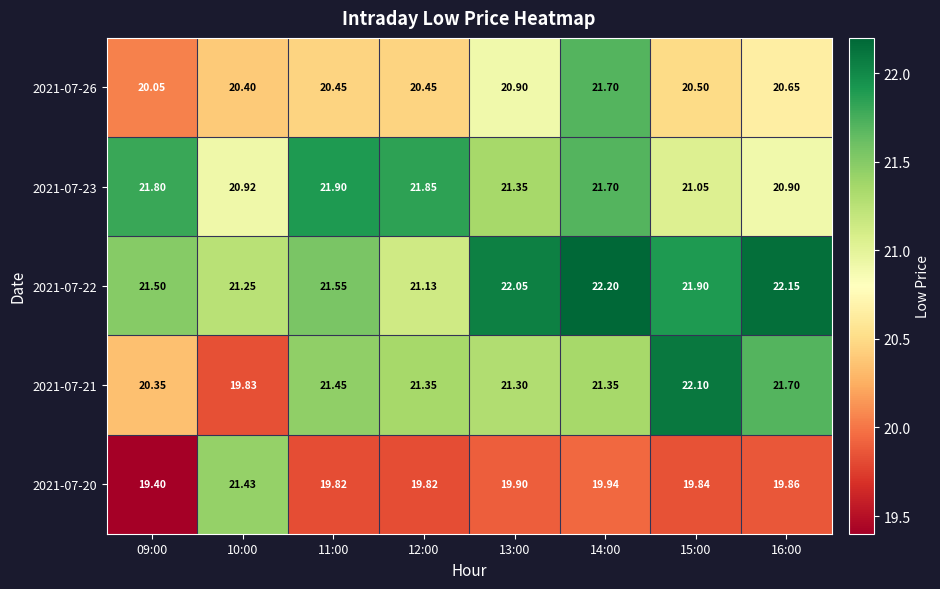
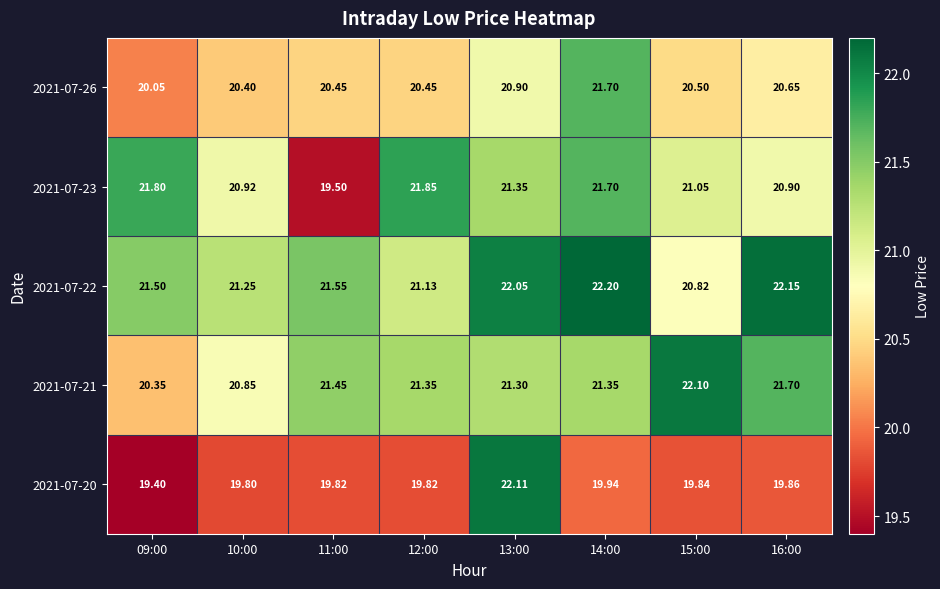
2021-07-23, 11:00: 21.90 -> 19.50
2021-07-22, 15:00: 21.90 -> 20.82
2021-07-21, 10:00: 19.83 -> 20.85
2021-07-20, 10:00: 21.43 -> 19.80
2021-07-20, 13:00: 19.90 -> 22.11
